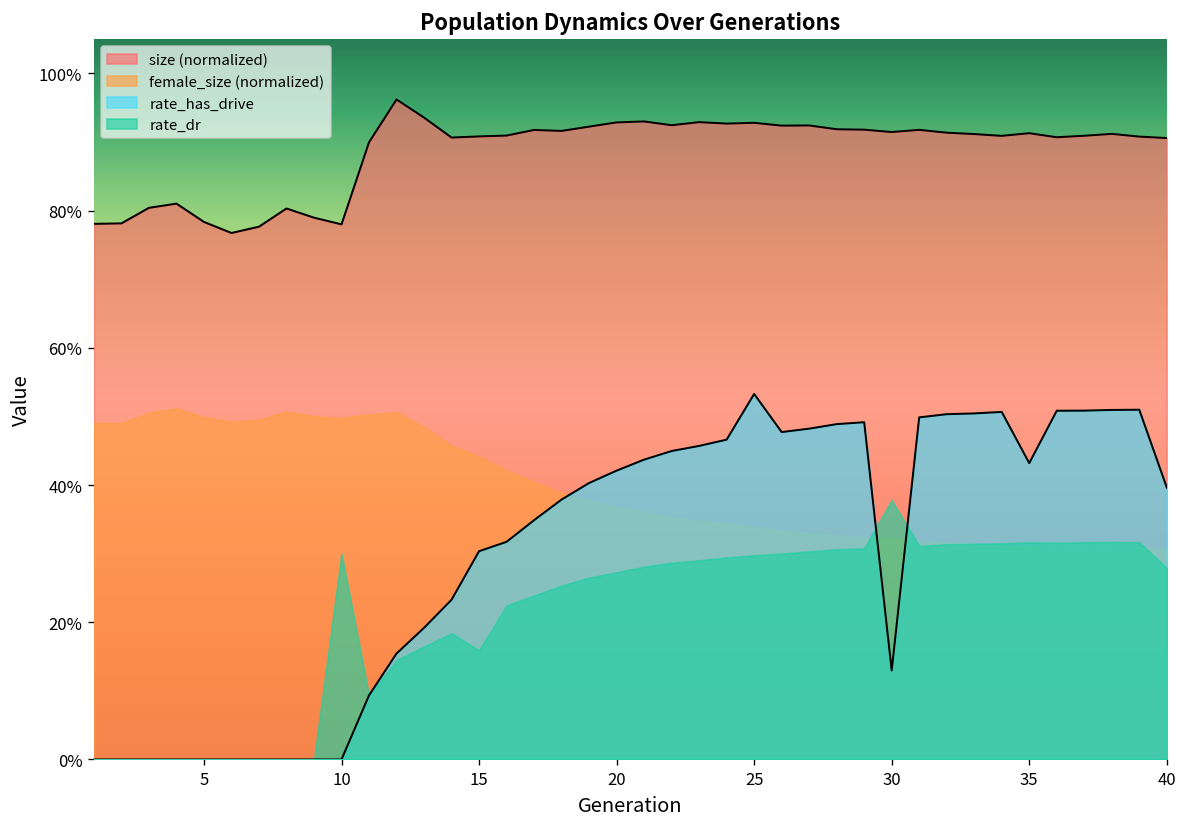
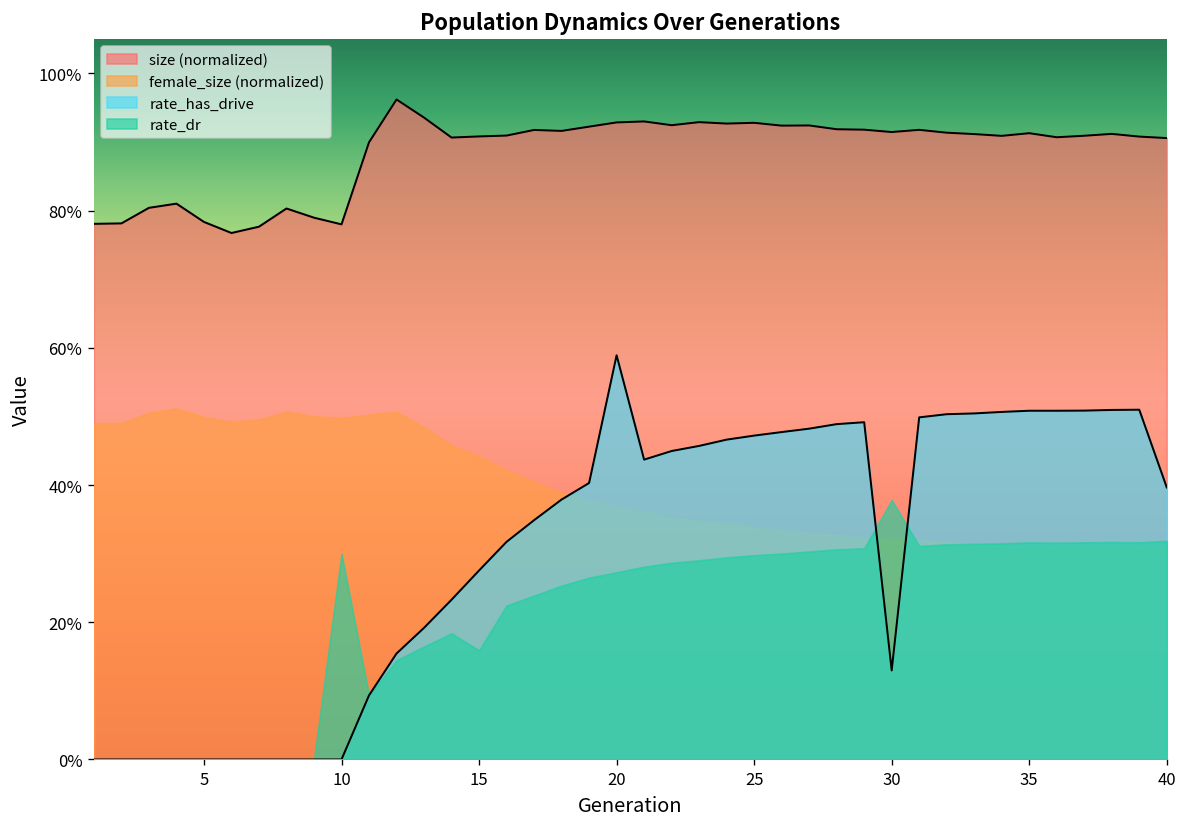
rate_has_drive, 15: 30% -> 28%
rate_has_drive, 20: 42% -> 59%
rate_has_drive, 25: 53% -> 47%
rate_has_drive, 35: 43% -> 51%
rate_dr, 40: 28% -> 32%
